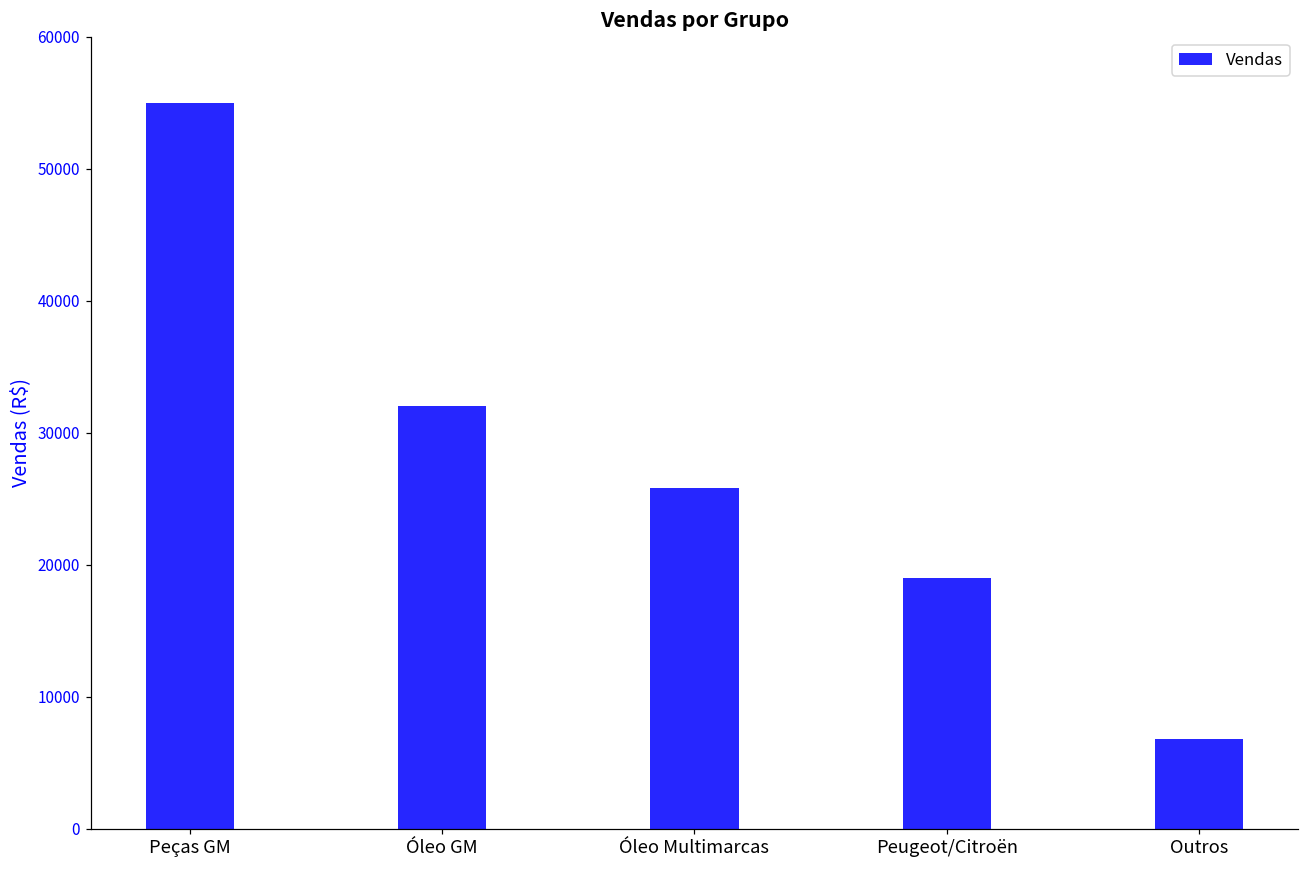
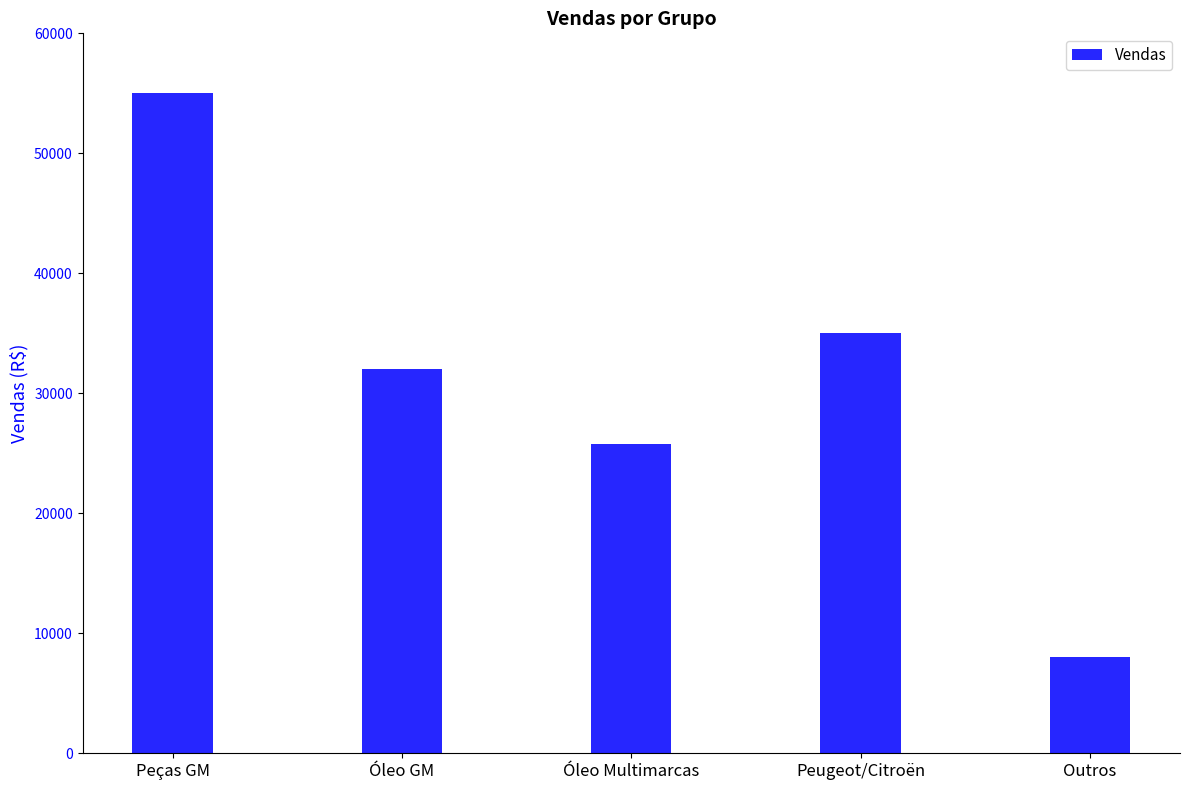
Peugeot/Citroën: 19000 -> 35000
Outros: 6800 -> 8000
